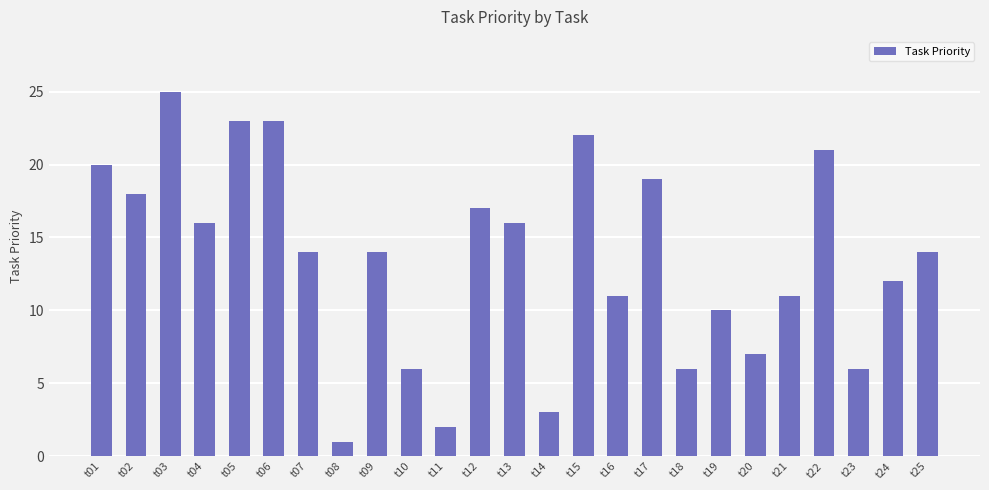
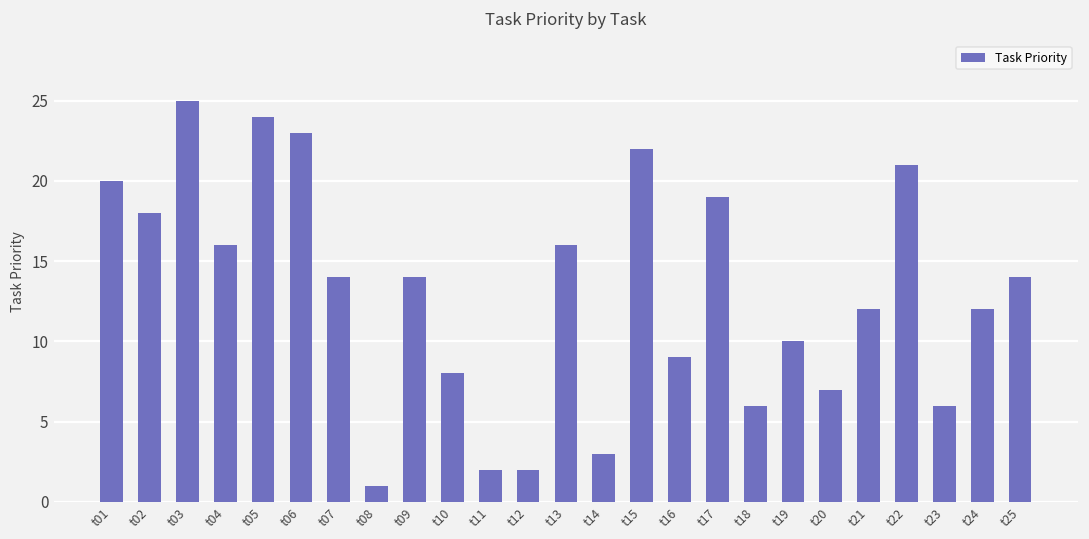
t05: 23 -> 24
t10: 6 -> 8
t12: 17 -> 2
t16: 11 -> 9
t21: 11 -> 12
